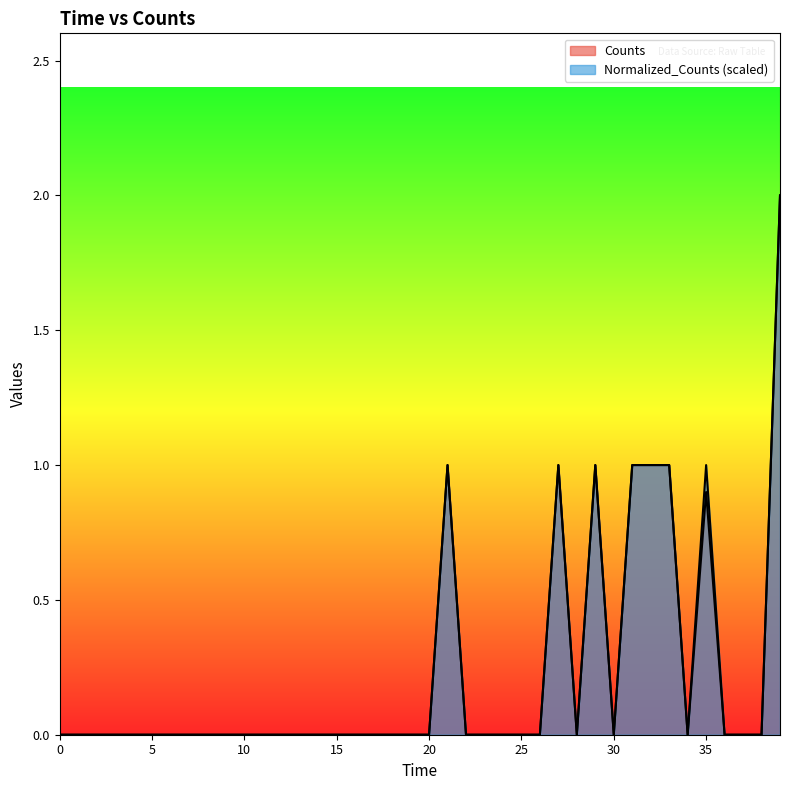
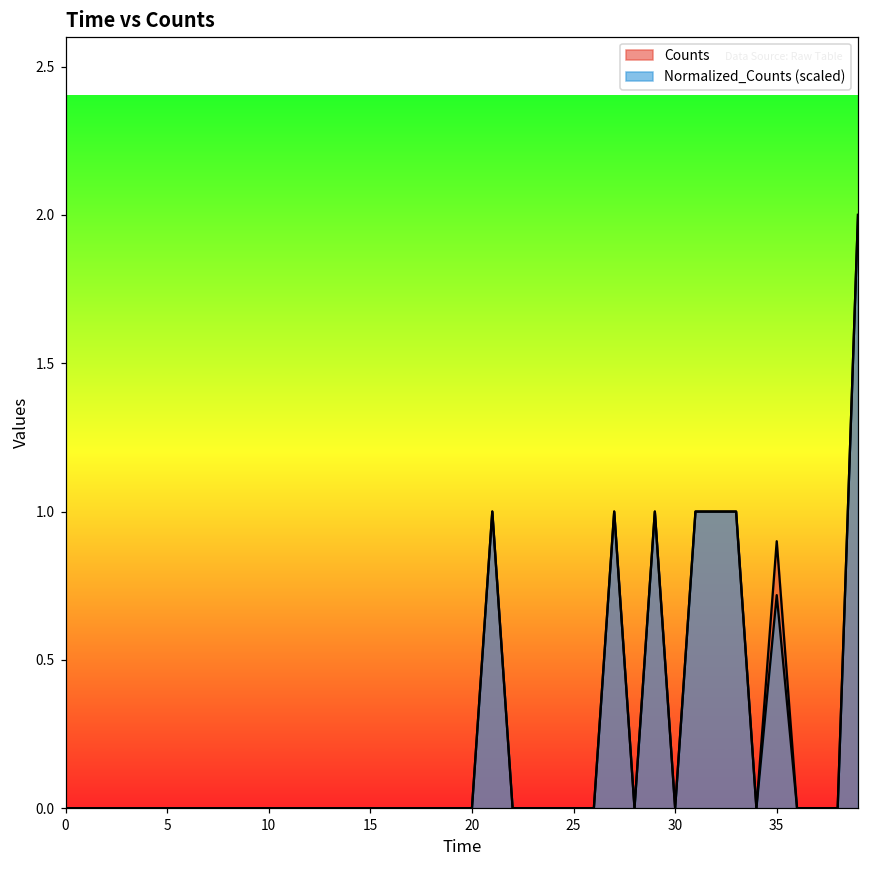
Normalized_Counts (scaled), 35: 1.00 -> 0.72
